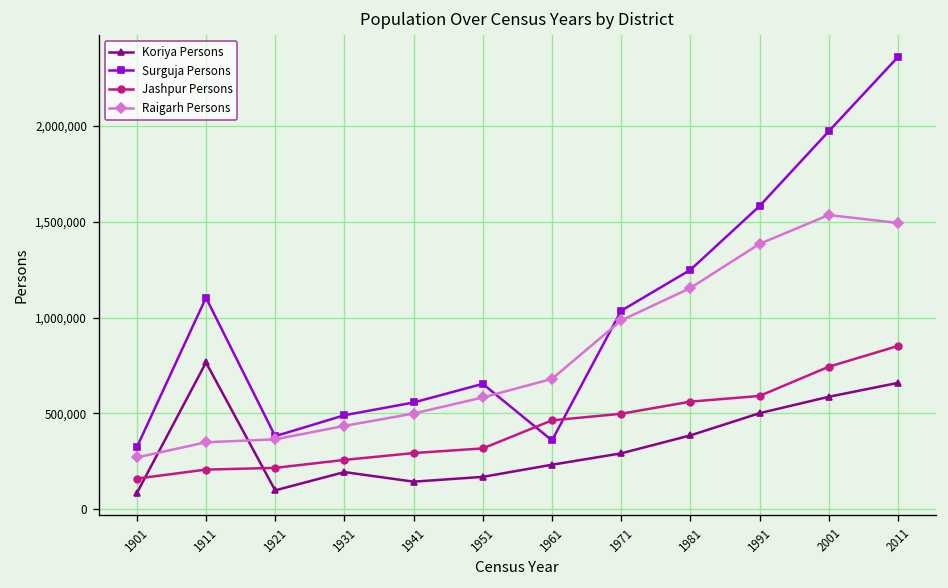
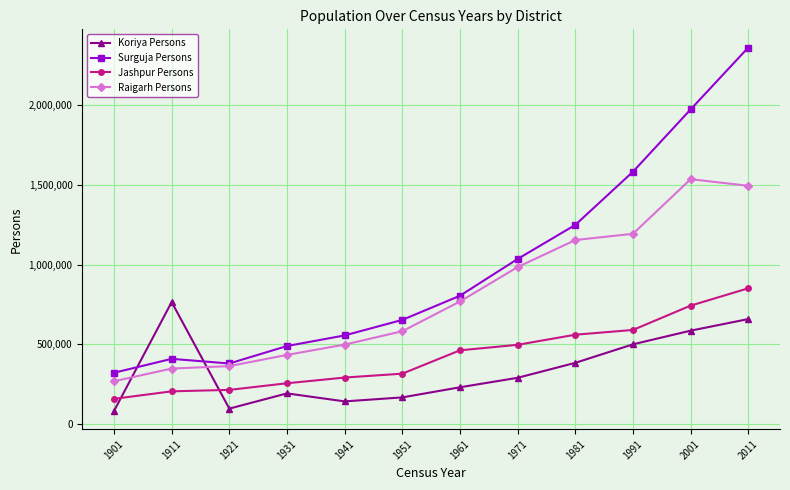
Surguja Persons, 1911: 1,100,000 -> 410,000
Surguja Persons, 1961: 360,000 -> 810,000
Raigarh Persons, 1961: 680,000 -> 770,000
Raigarh Persons, 1991: 1,380,000 -> 1,190,000
